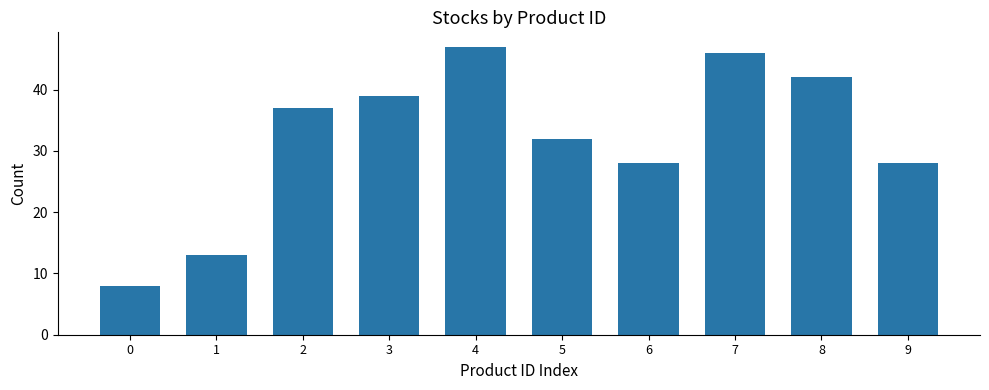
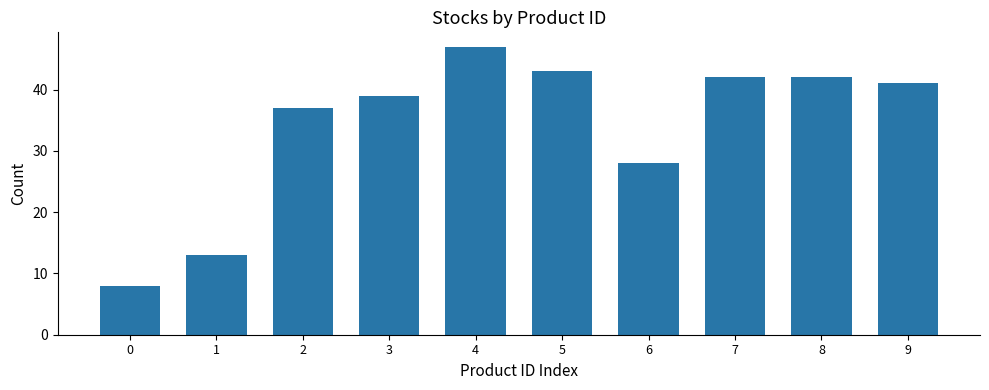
5: 32 -> 43
7: 46 -> 42
9: 28 -> 41
